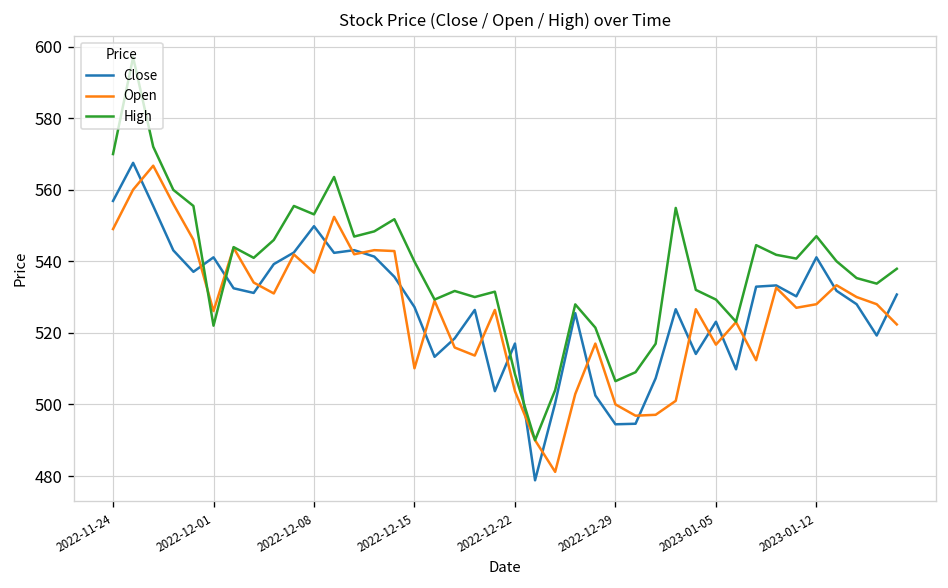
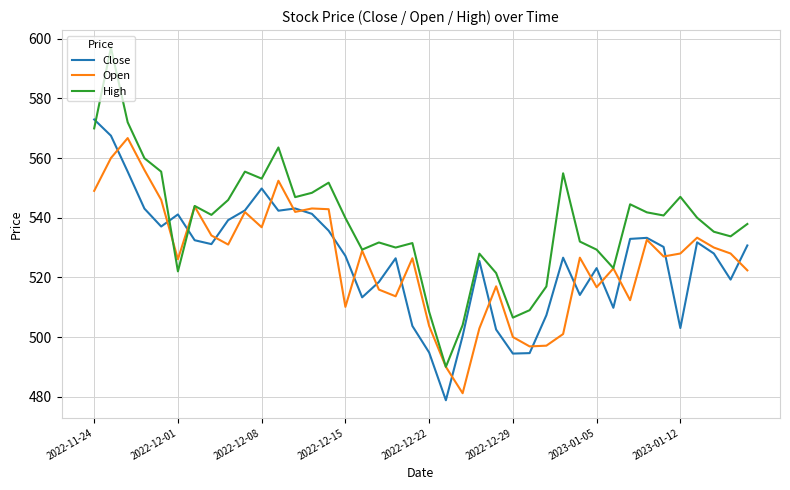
Close, 2022-11-24: 557 -> 573
Close, 2022-12-22: 517 -> 495
Close, 2023-01-12: 541 -> 503
